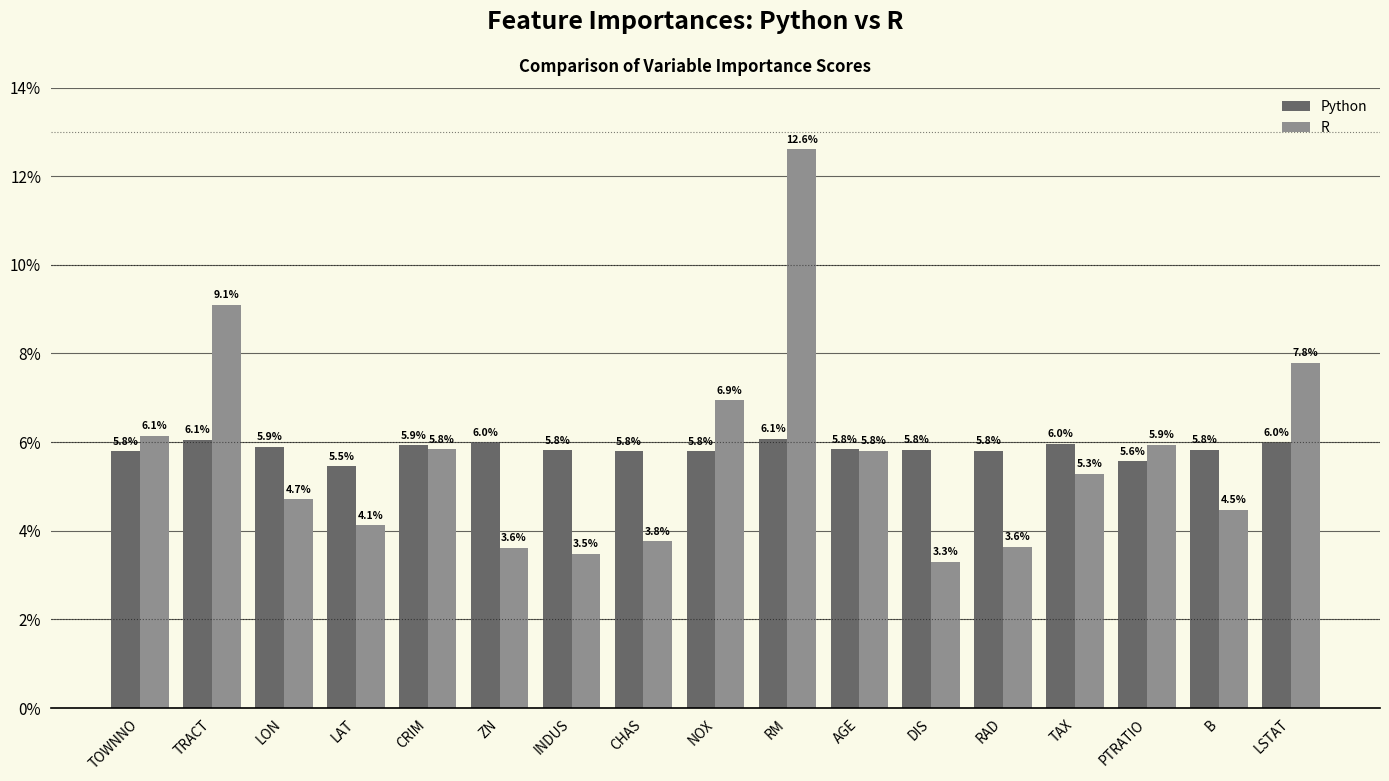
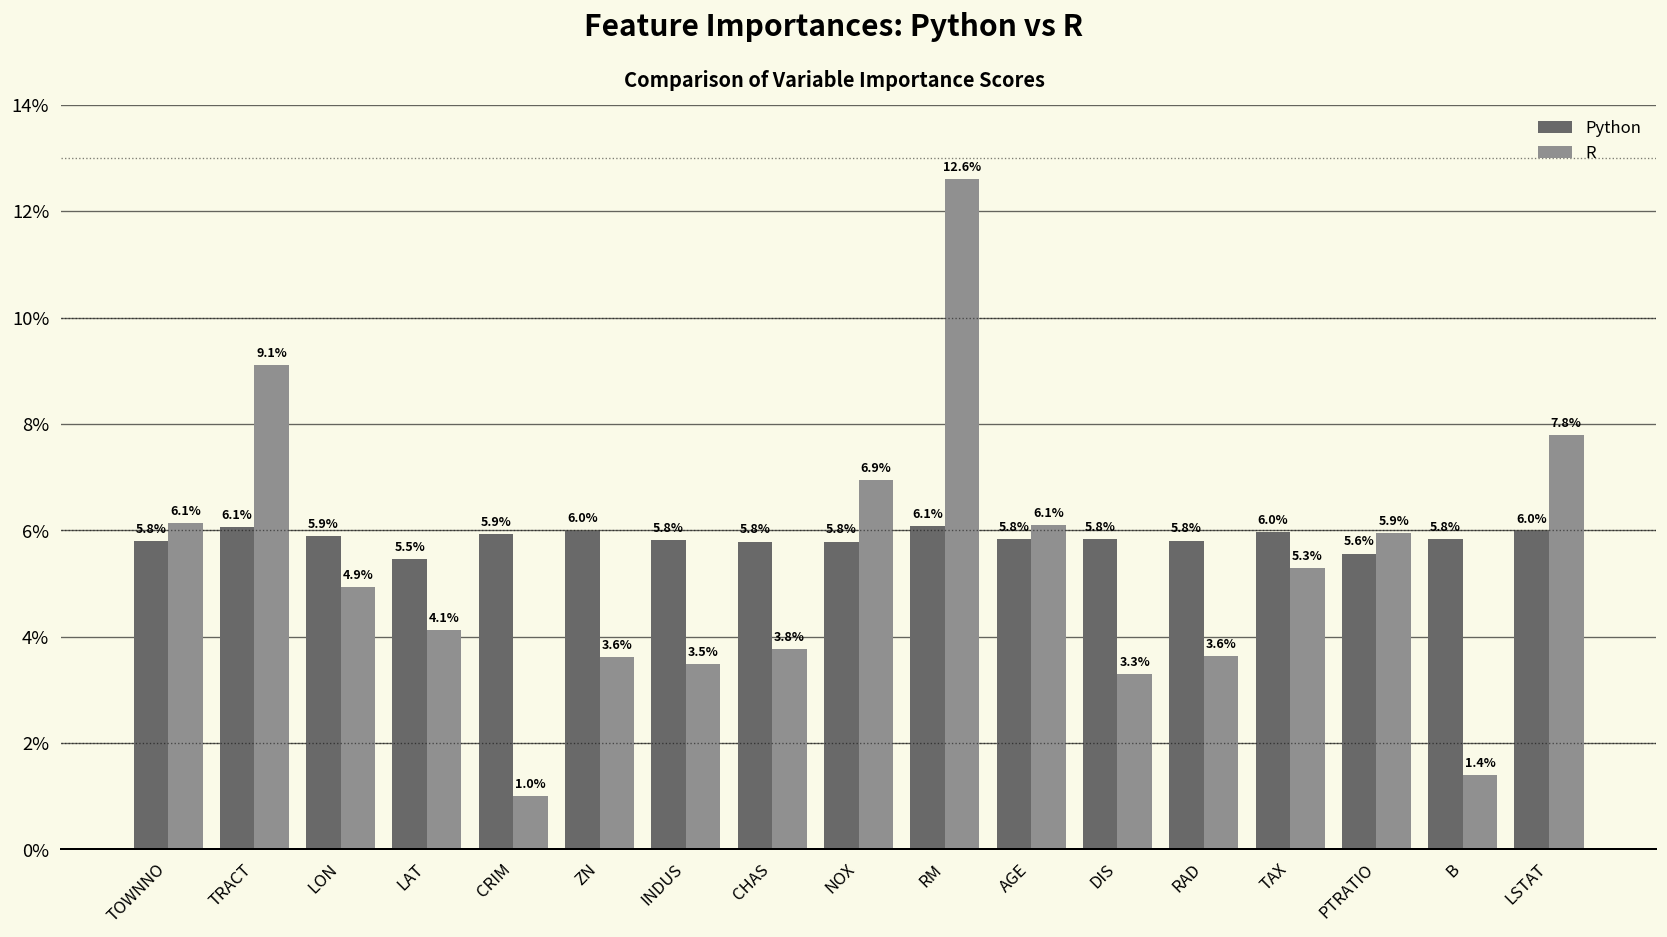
R, LON: 4.7% -> 4.9%
R, CRIM: 5.8% -> 1.0%
R, AGE: 5.8% -> 6.1%
R, B: 4.5% -> 1.4%
